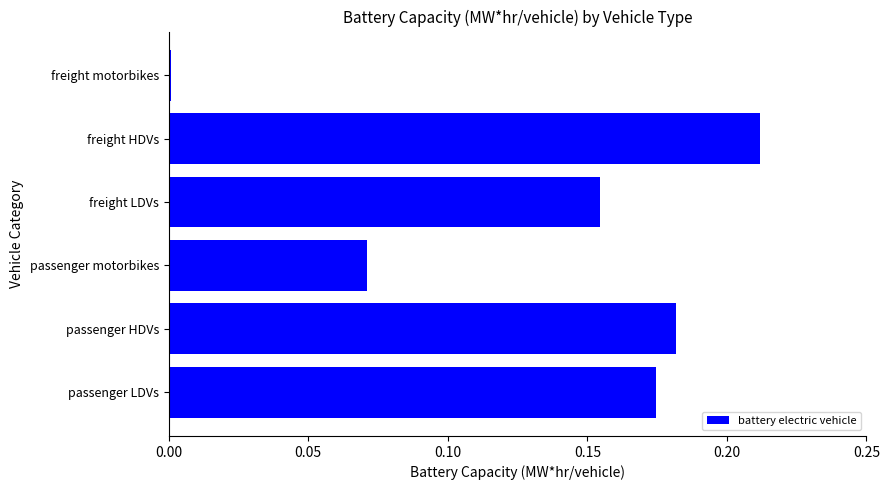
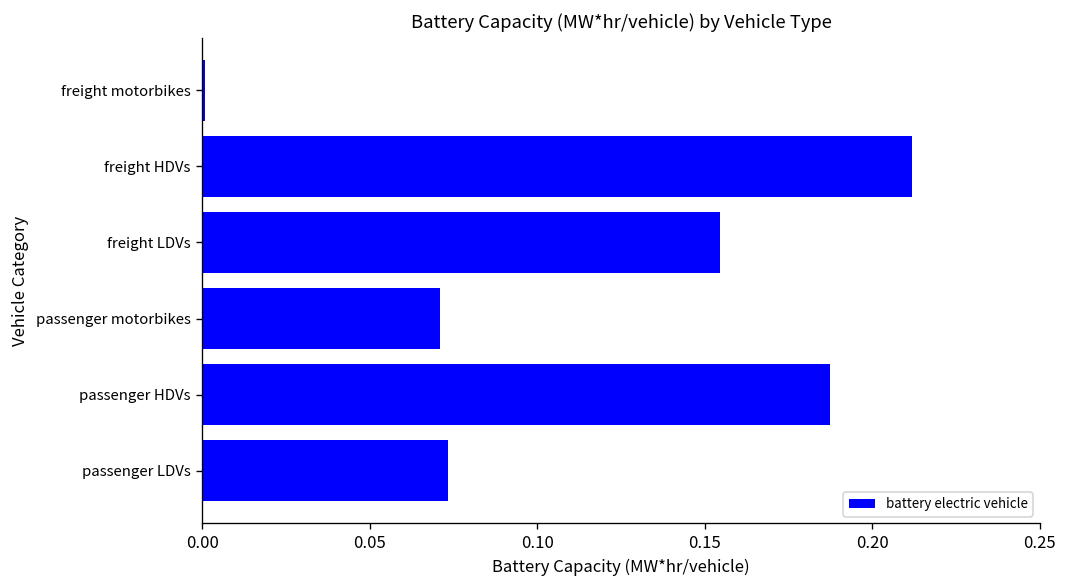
passenger HDVs: 0.182 -> 0.188
passenger LDVs: 0.175 -> 0.073
